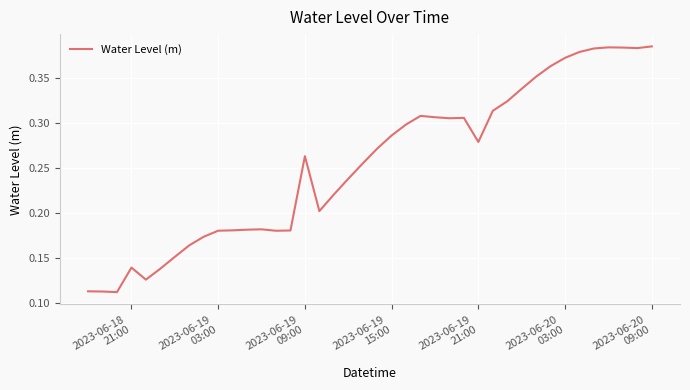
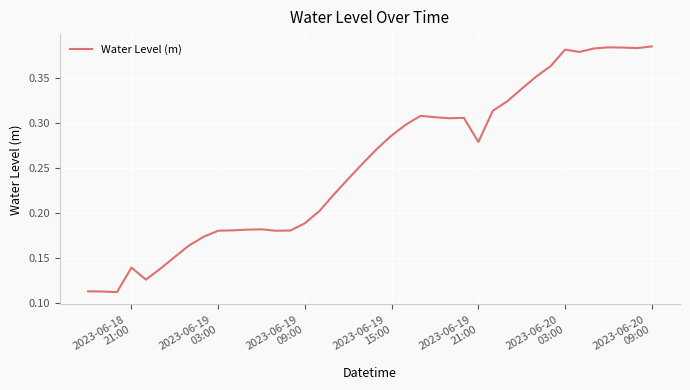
2023-06-19 09:00: 0.26 -> 0.19
2023-06-20 03:00: 0.37 -> 0.38
